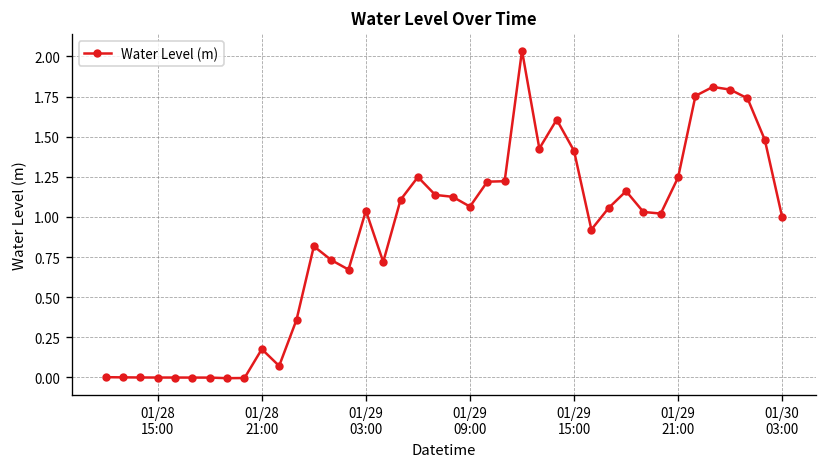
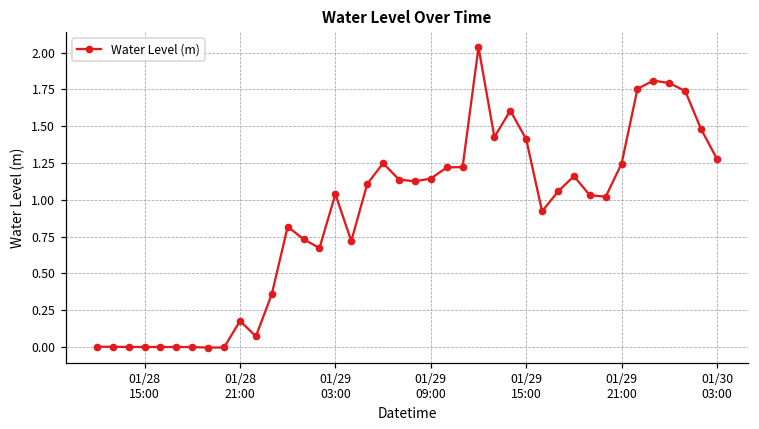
01/29 09:00: 1.06 -> 1.14
01/30 03:00: 1.00 -> 1.28
